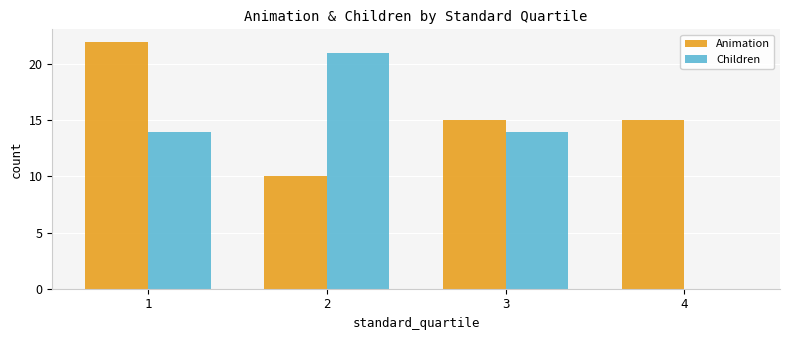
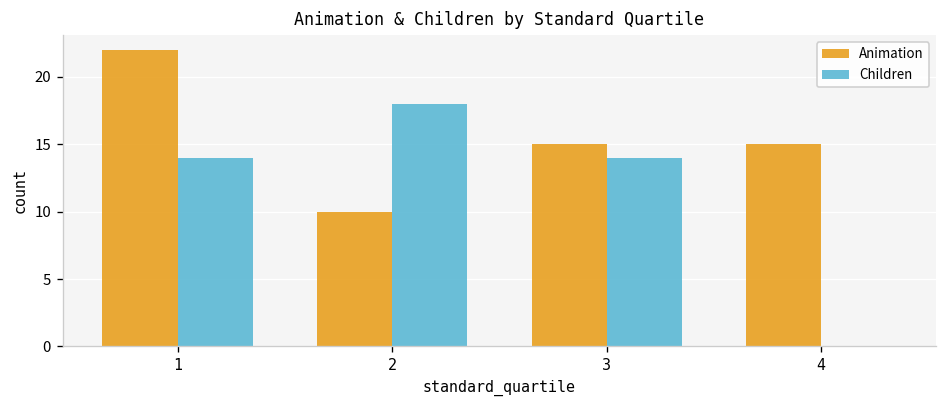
Children, 2: 21 -> 18
